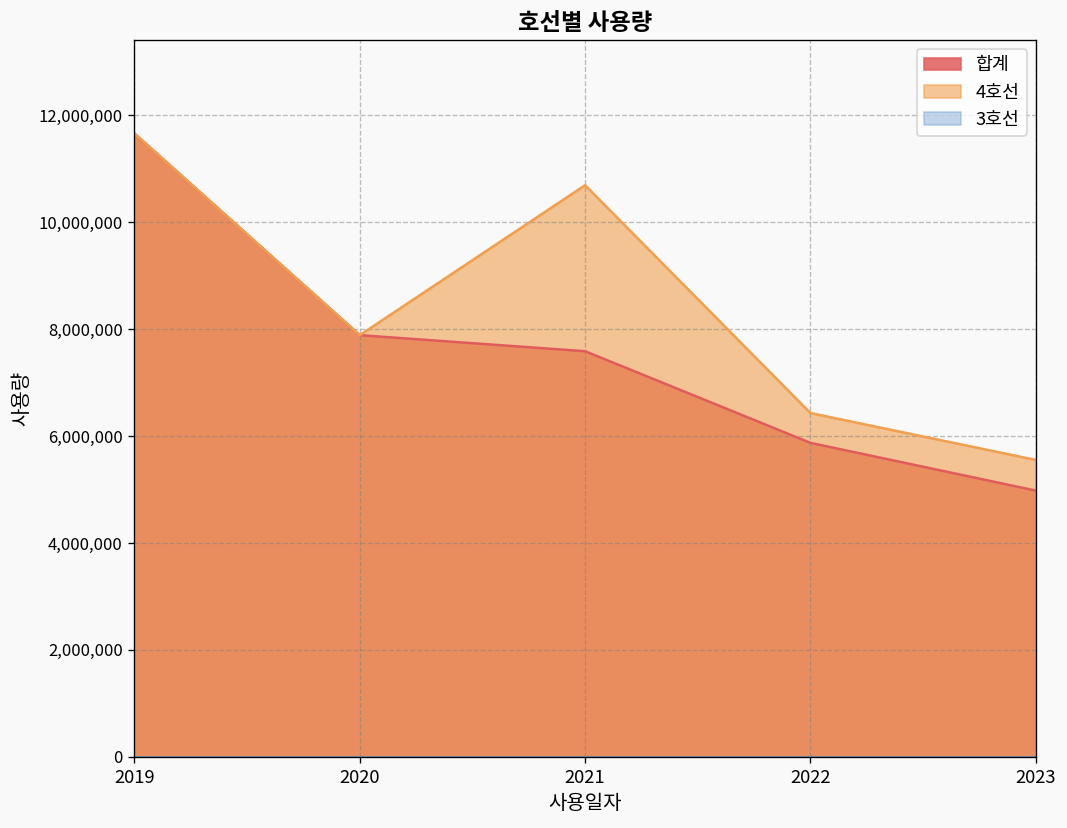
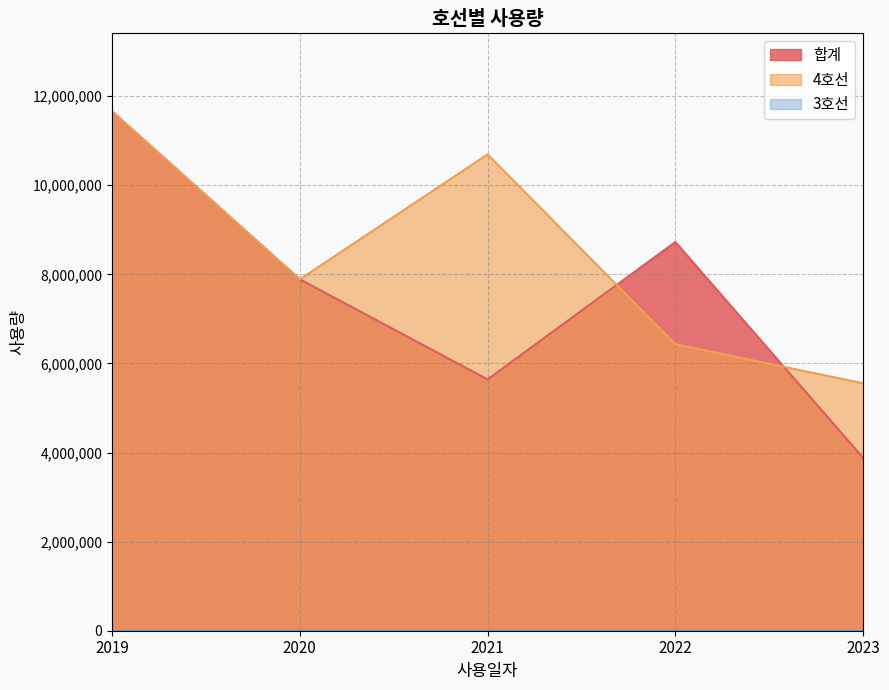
합계, 2021: 7,600,000 -> 5,600,000
합계, 2022: 5,900,000 -> 8,700,000
합계, 2023: 5,000,000 -> 3,900,000
